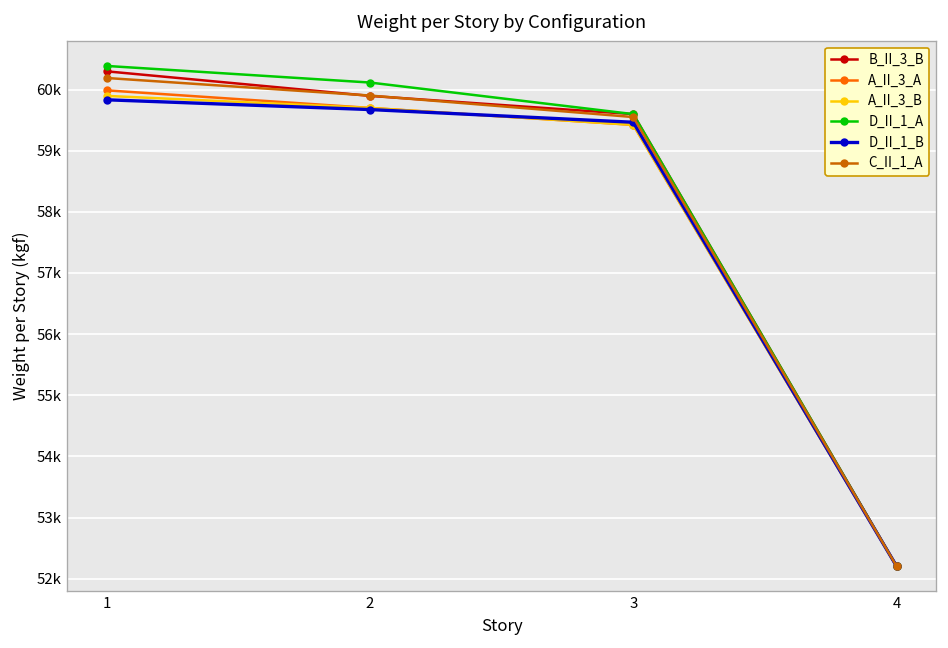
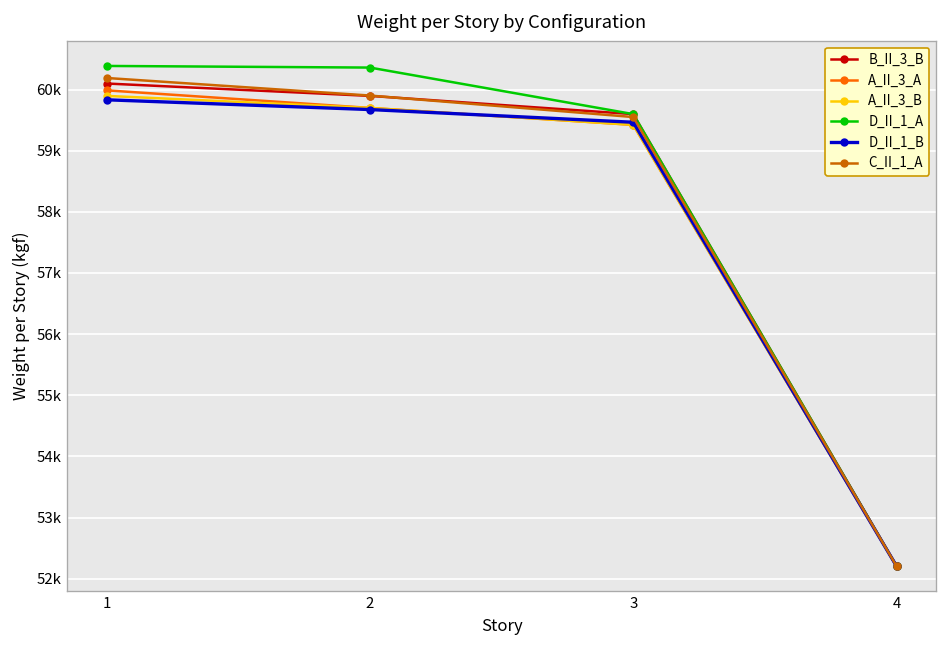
B_II_3_B, 1: 60300 -> 60100
D_II_1_A, 2: 60100 -> 60400
